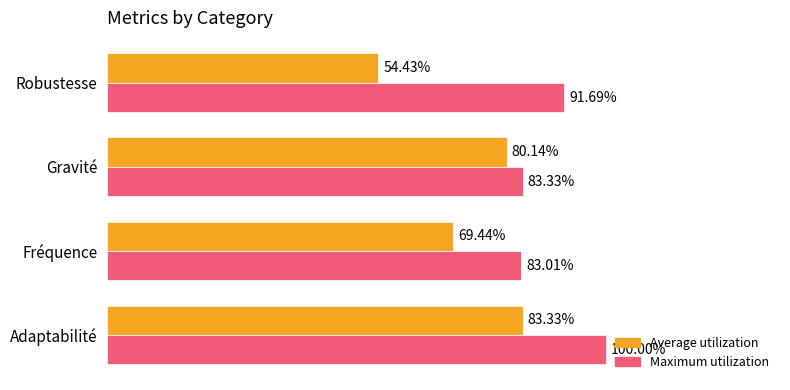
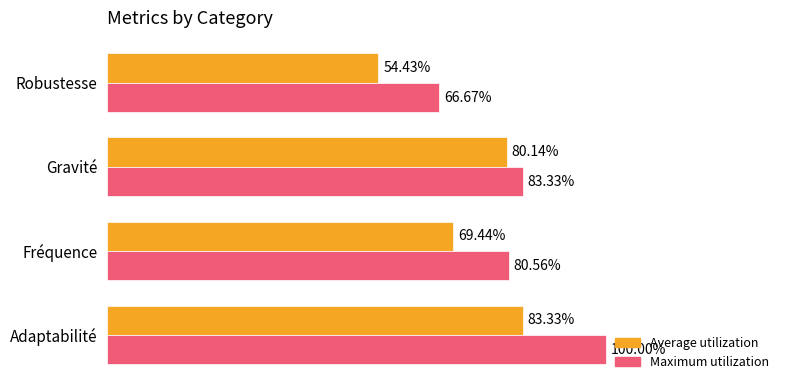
Maximum utilization, Robustesse: 91.69% -> 66.67%
Maximum utilization, Fréquence: 83.01% -> 80.56%
